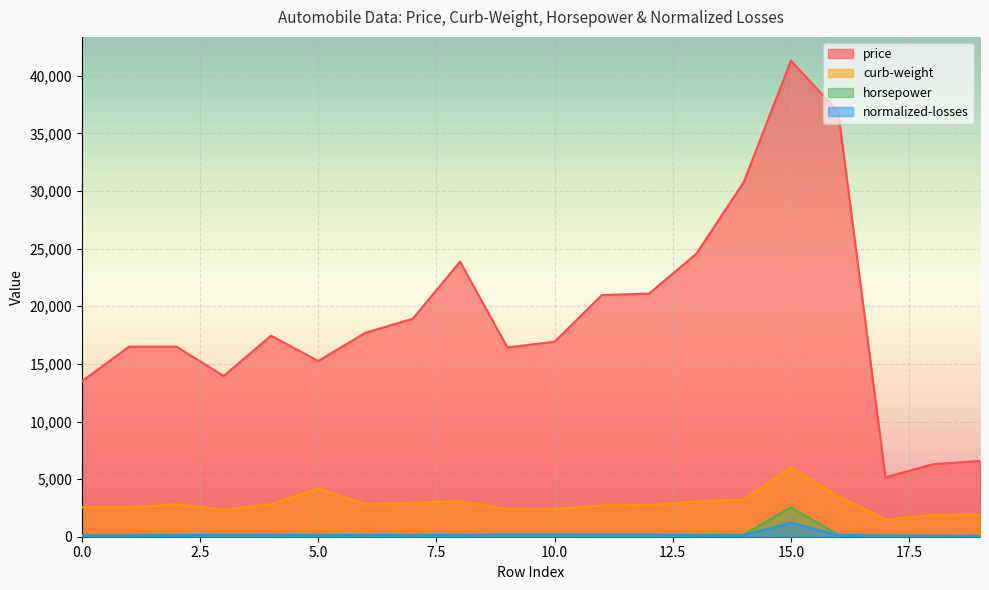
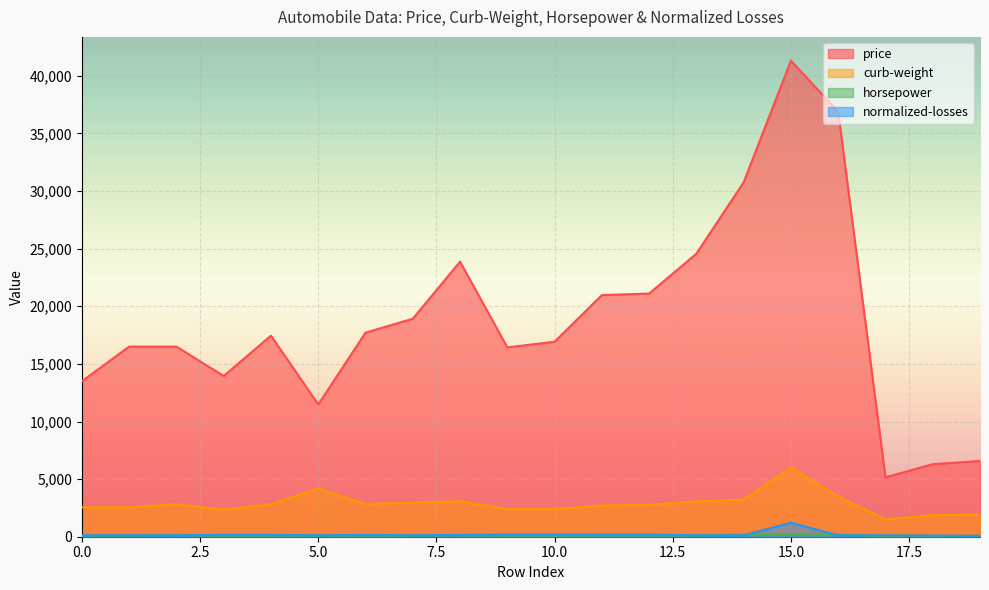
price, 5.0: 15,300 -> 11,500
horsepower, 15.0: 2,600 -> 200
